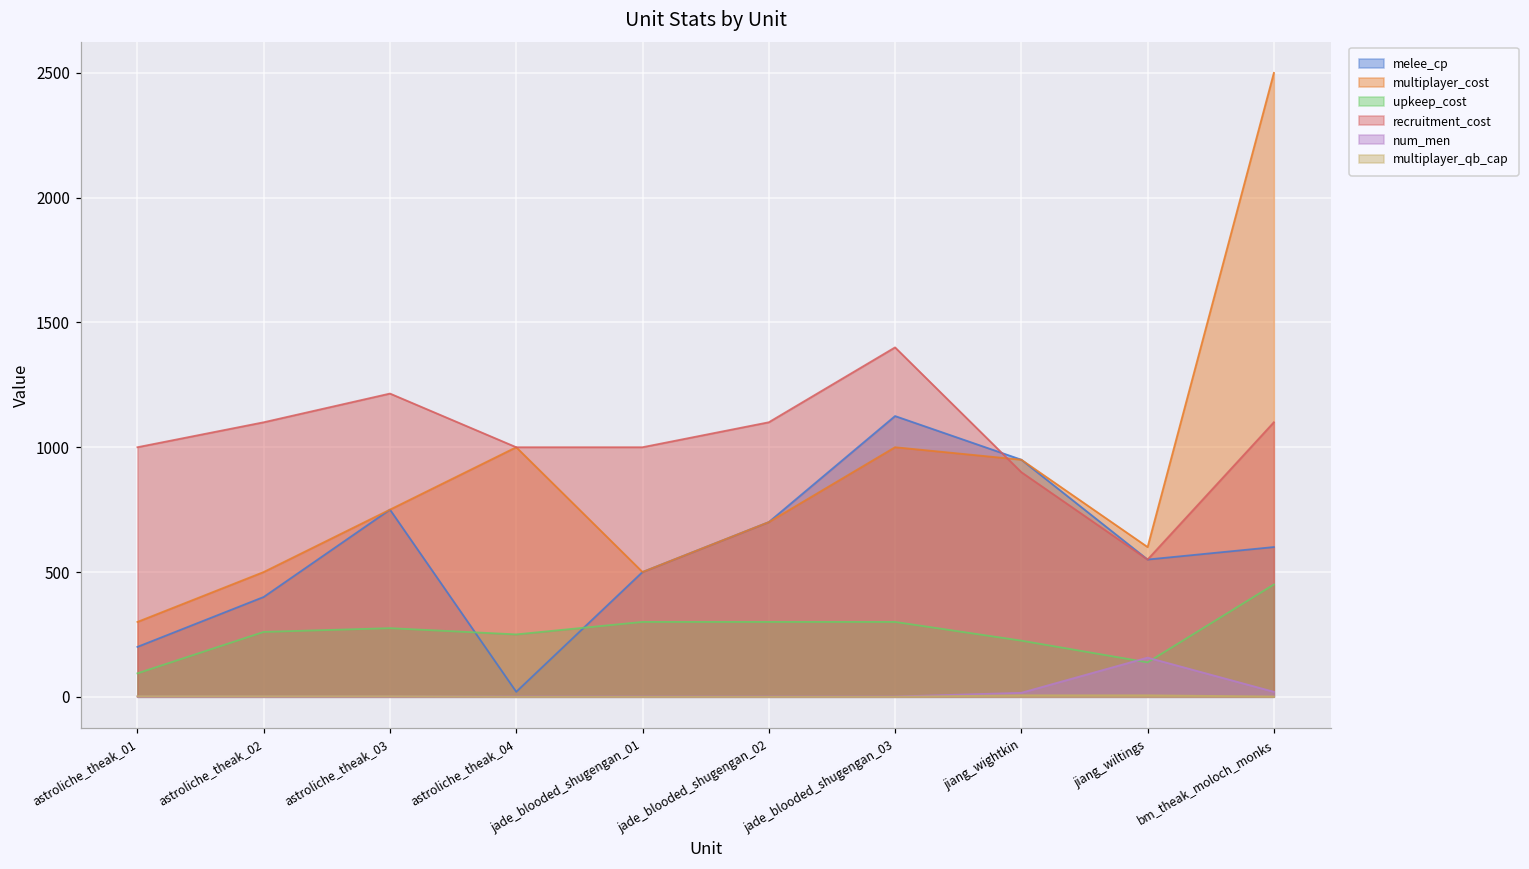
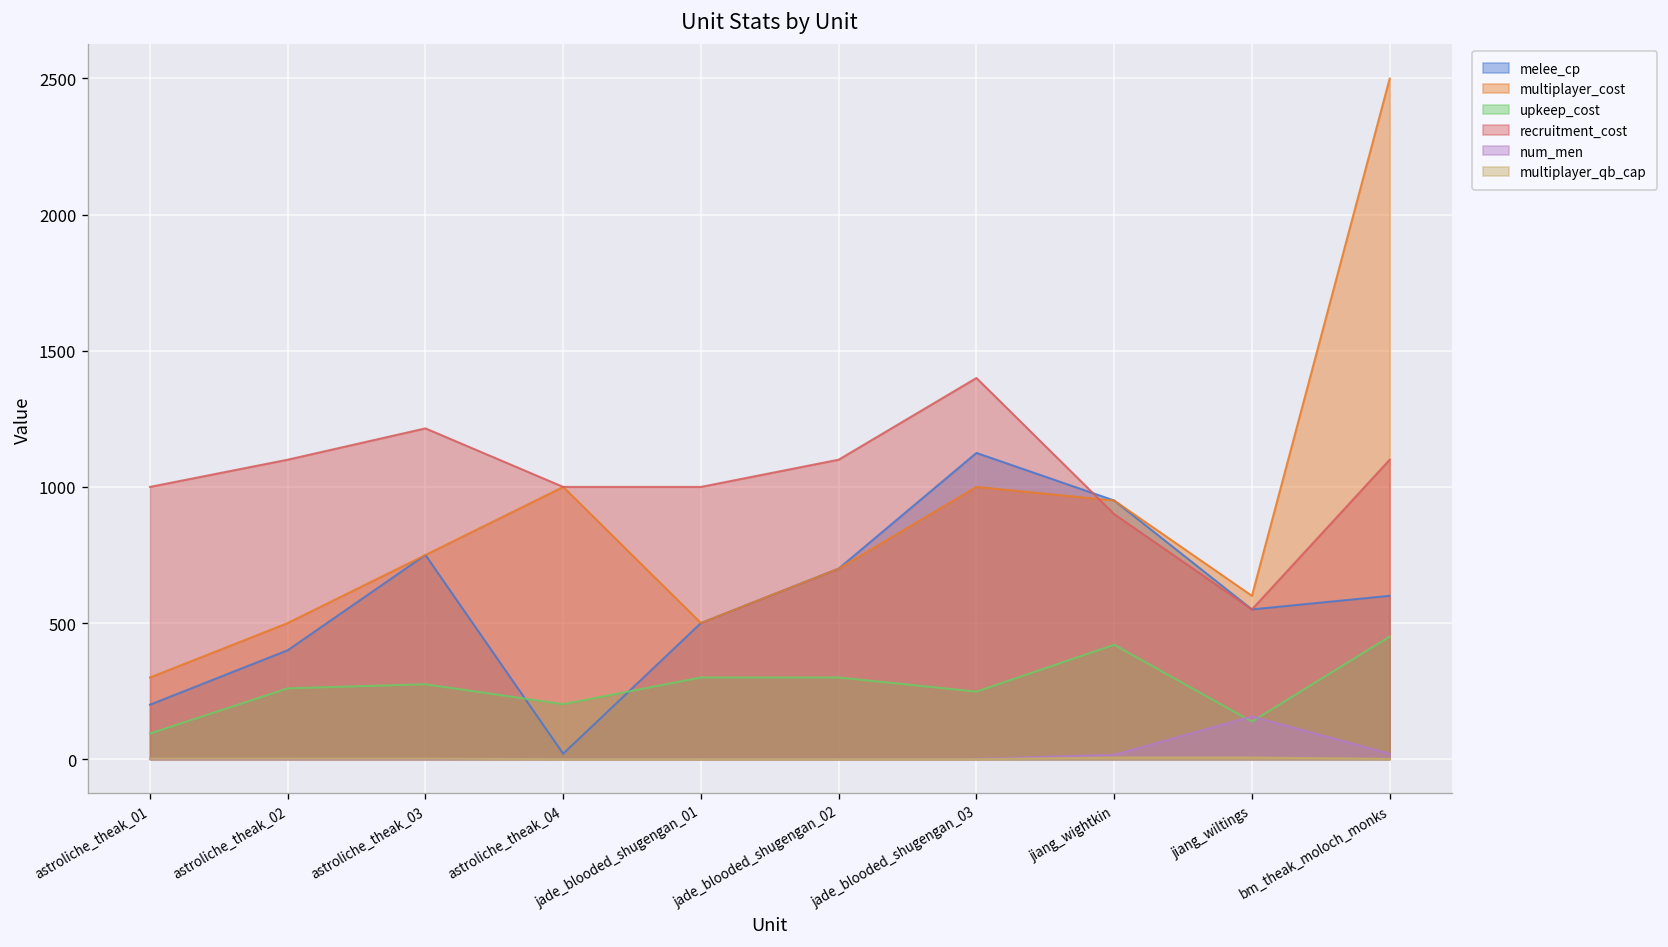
upkeep_cost, astroliche_theak_04: 250 -> 200
upkeep_cost, jade_blooded_shugengan_03: 300 -> 250
upkeep_cost, jiang_wightkin: 230 -> 420
